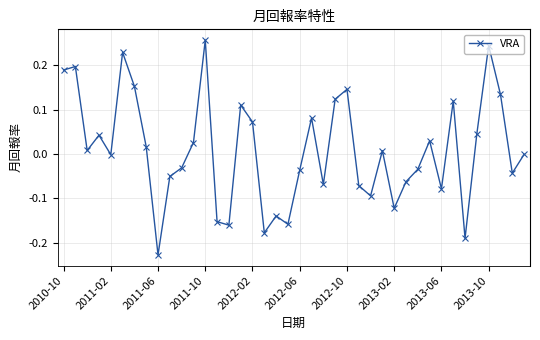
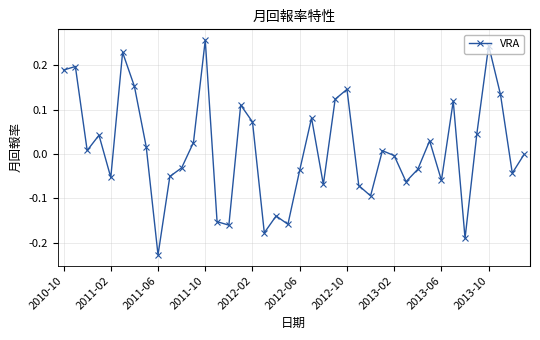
2011-02: 0.00 -> -0.05
2013-02: -0.12 -> 0.00
2013-06: -0.08 -> -0.06
